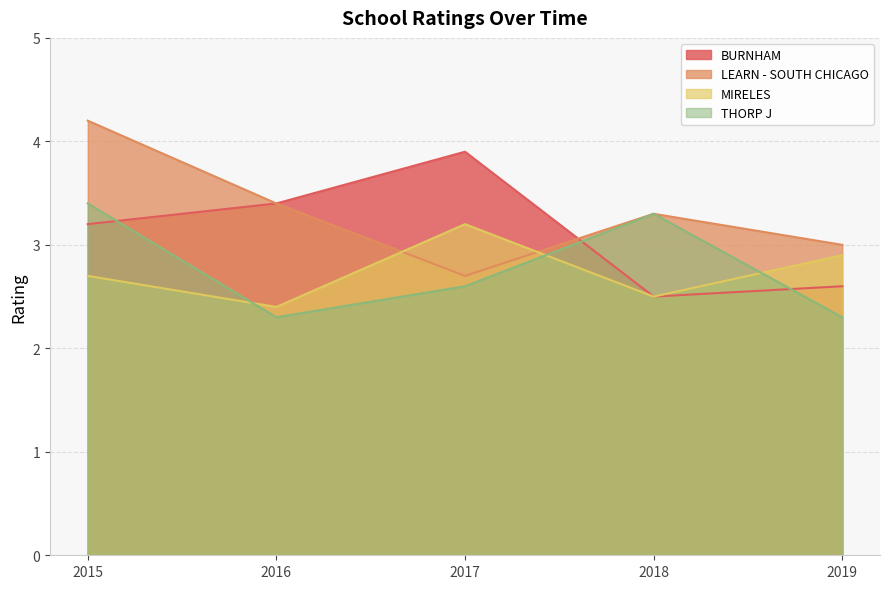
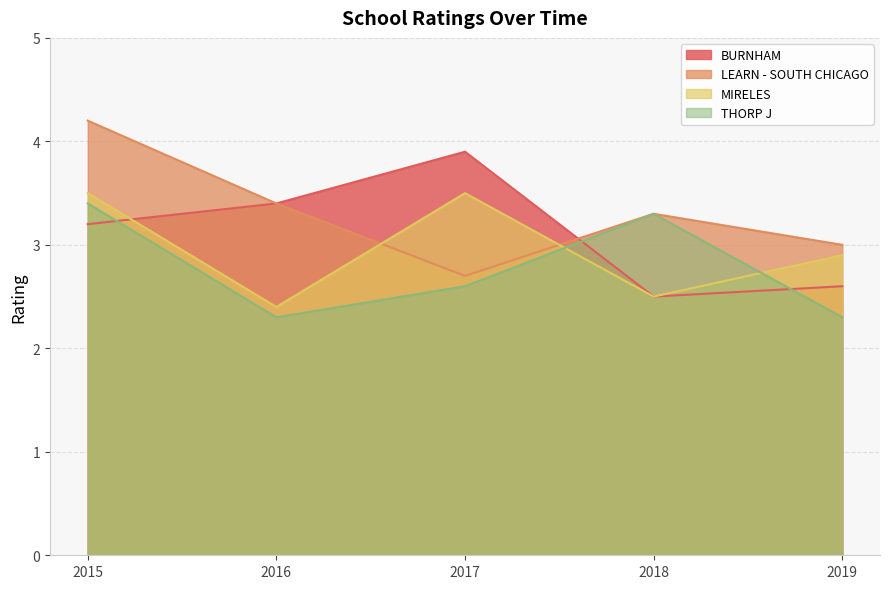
MIRELES, 2015: 2.7 -> 3.5
MIRELES, 2017: 3.2 -> 3.5
